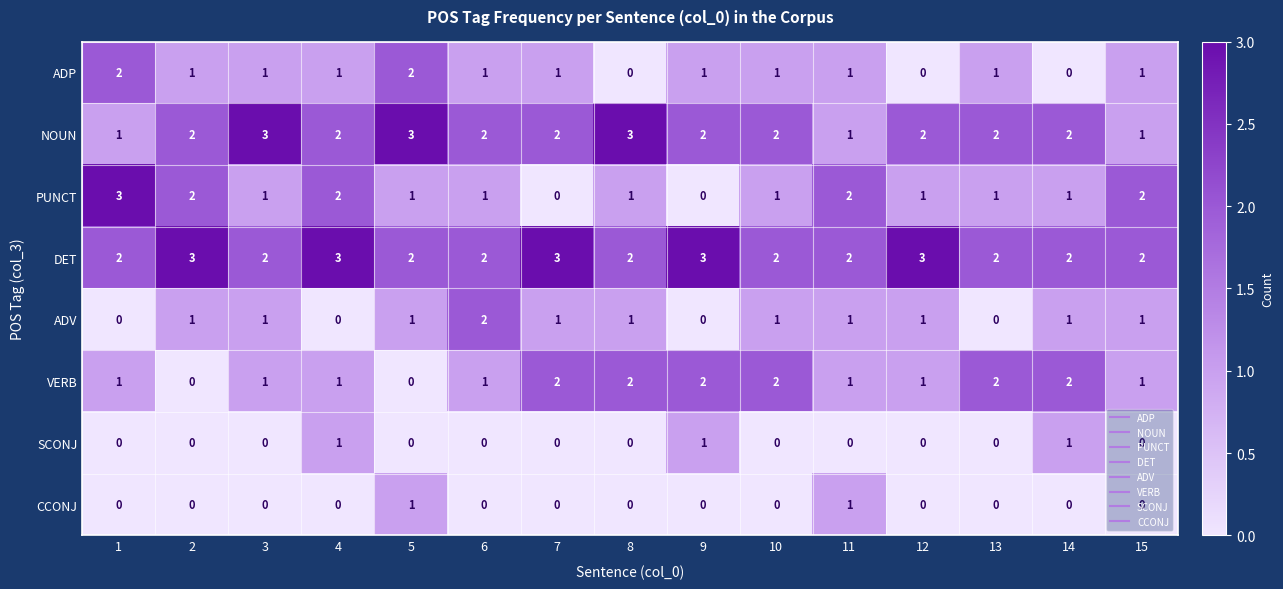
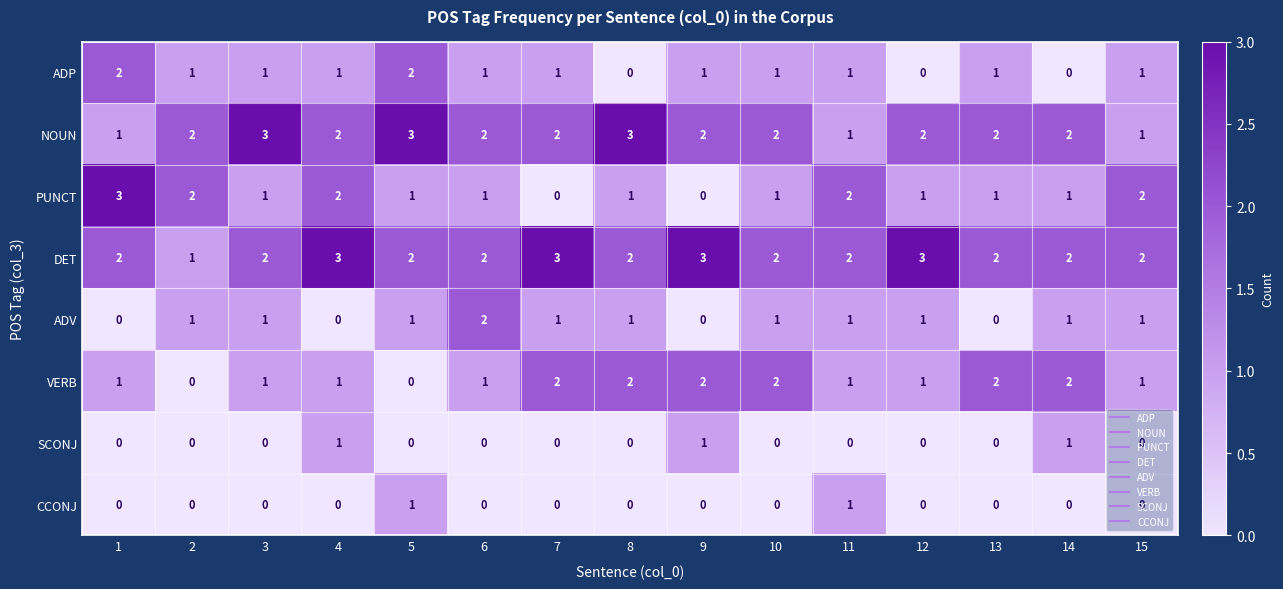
DET, 2: 3 -> 1
